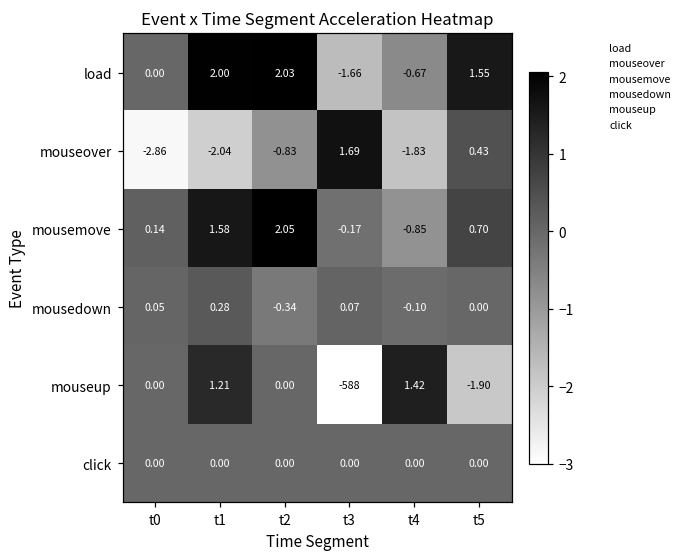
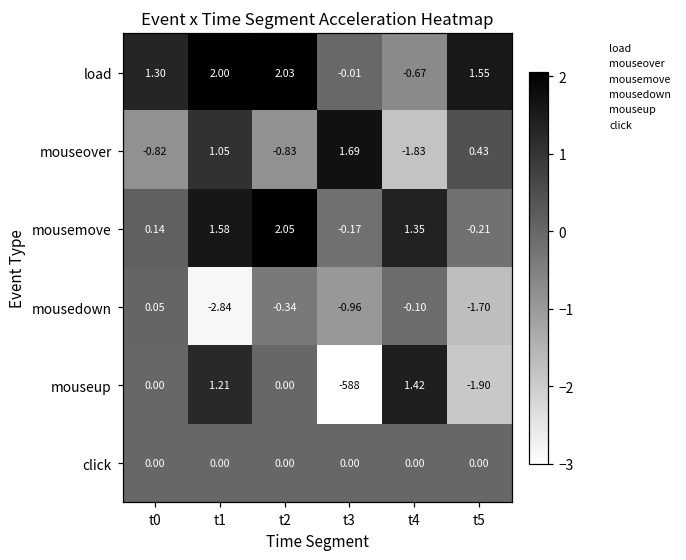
load, t0: 0.00 -> 1.30
load, t3: -1.66 -> -0.01
mouseover, t0: -2.86 -> -0.82
mouseover, t1: -2.04 -> 1.05
mousemove, t4: -0.85 -> 1.35
mousemove, t5: 0.70 -> -0.21
mousedown, t1: 0.28 -> -2.84
mousedown, t3: 0.07 -> -0.96
mousedown, t5: 0.00 -> -1.70
